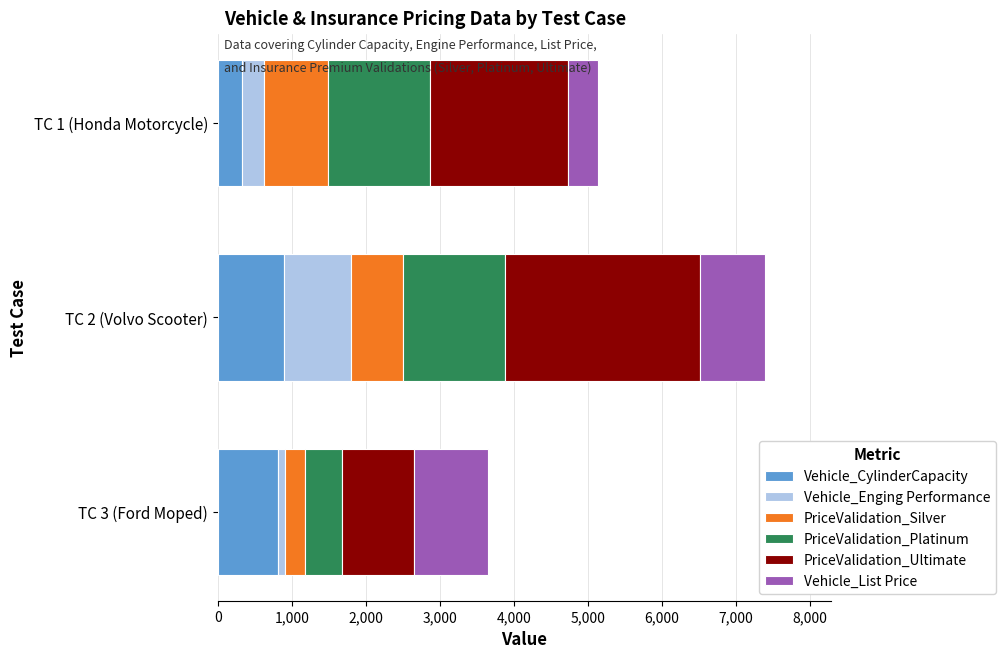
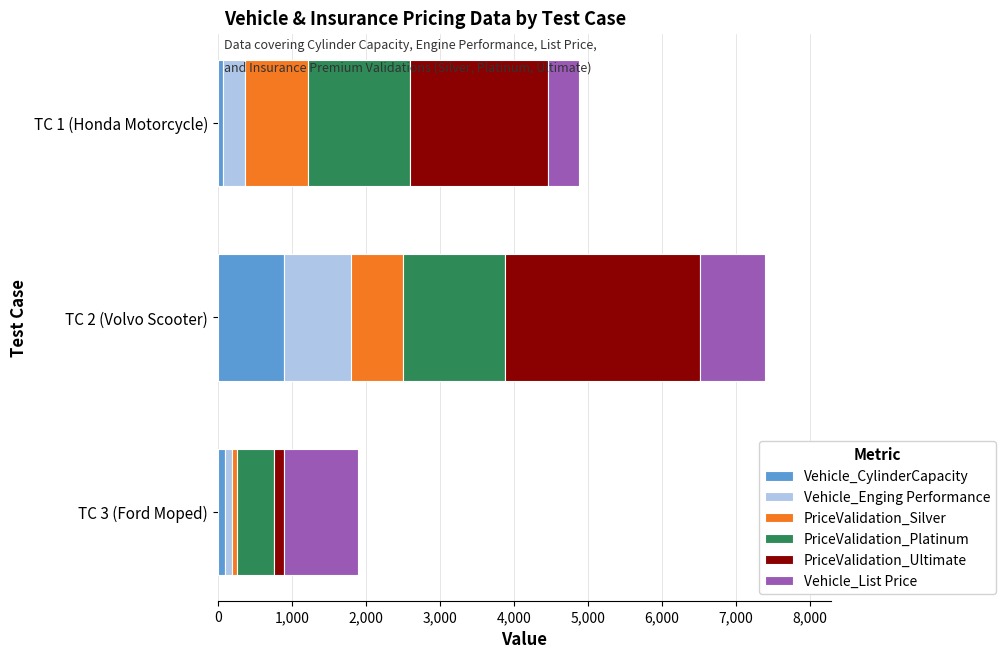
Vehicle_CylinderCapacity, TC 1 (Honda Motorcycle): 300 -> 100
Vehicle_CylinderCapacity, TC 3 (Ford Moped): 800 -> 100
PriceValidation_Silver, TC 3 (Ford Moped): 300 -> 100
PriceValidation_Ultimate, TC 3 (Ford Moped): 1,000 -> 100
